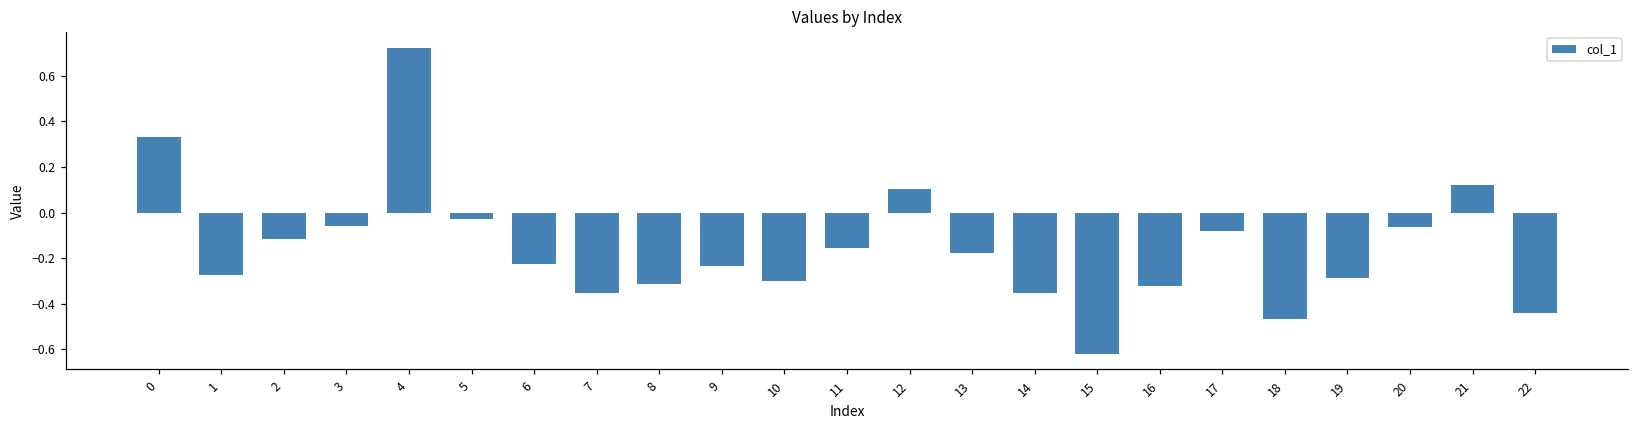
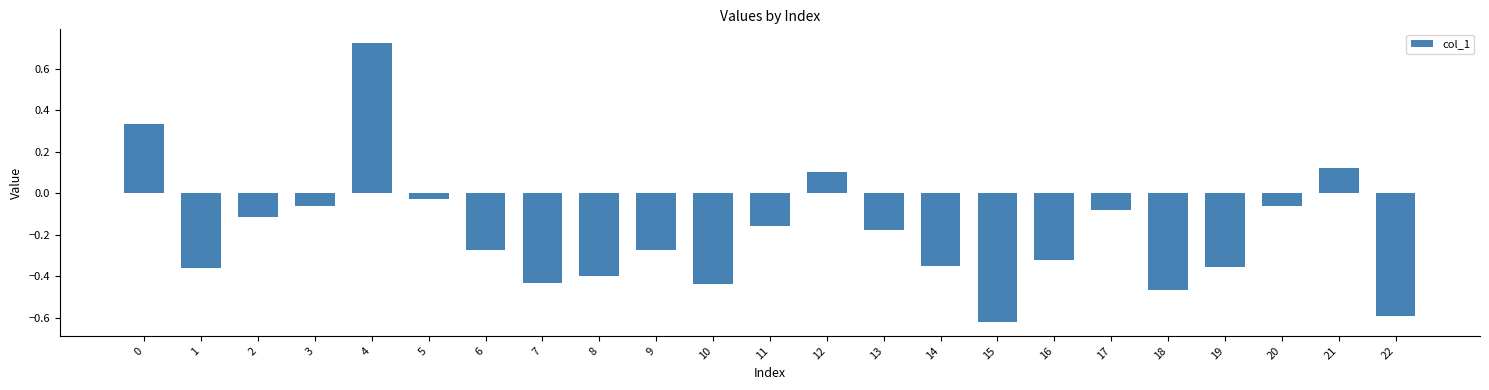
1: -0.27 -> -0.36
6: -0.23 -> -0.27
7: -0.35 -> -0.43
8: -0.31 -> -0.40
9: -0.24 -> -0.28
10: -0.30 -> -0.44
19: -0.29 -> -0.36
22: -0.44 -> -0.59
